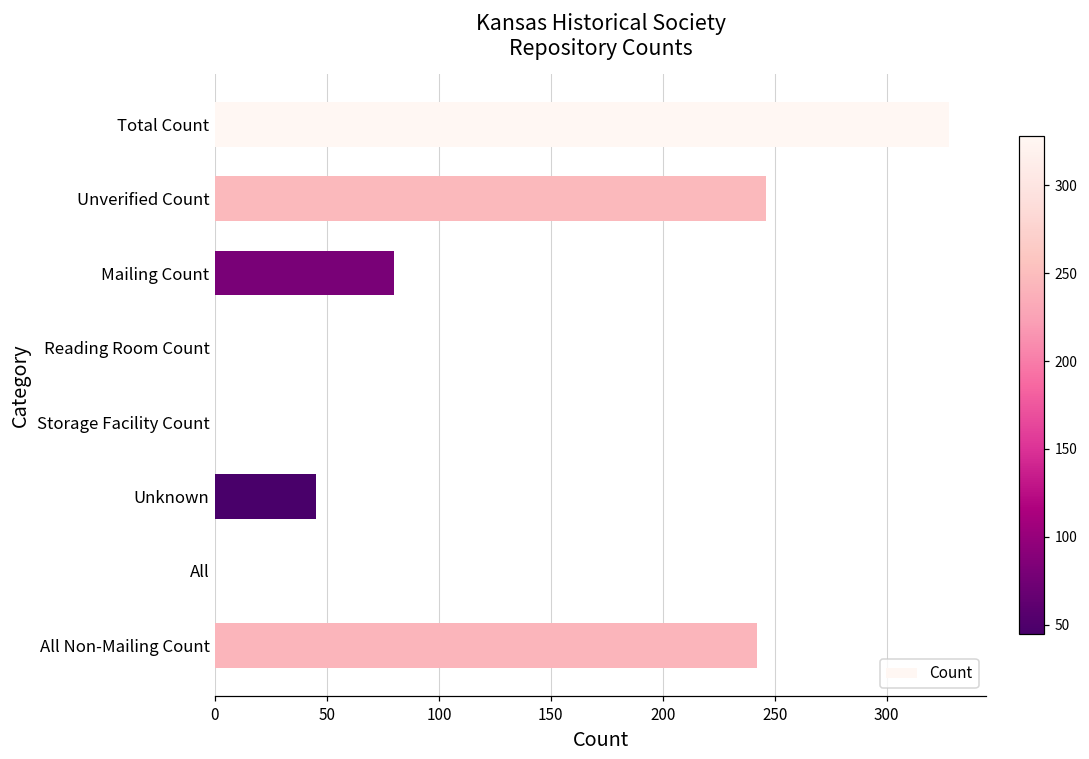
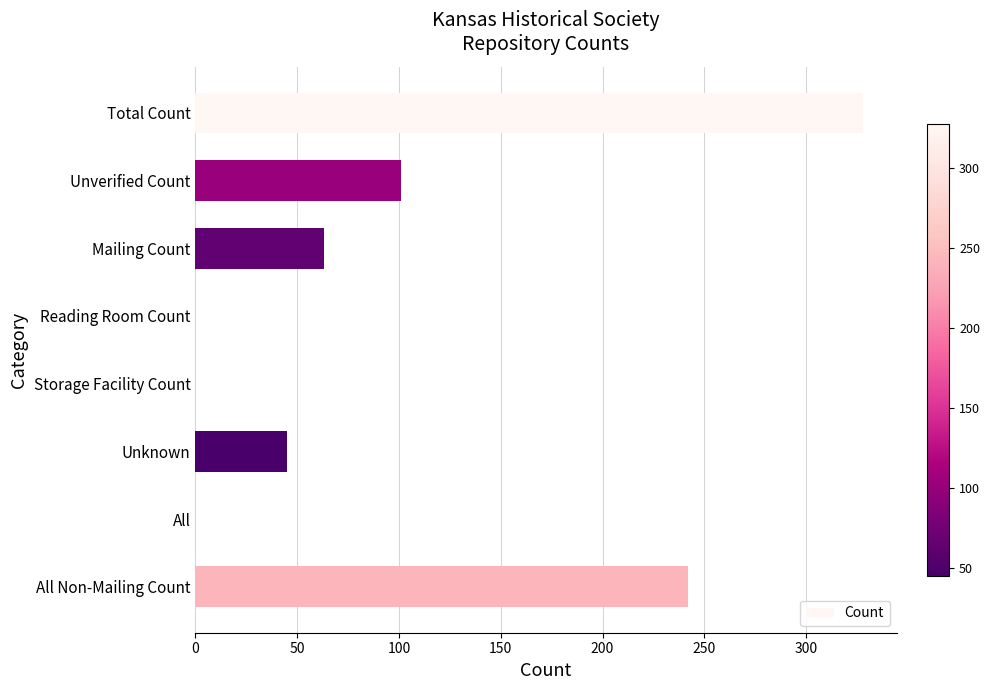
Unverified Count: 246 -> 101
Mailing Count: 80 -> 63
